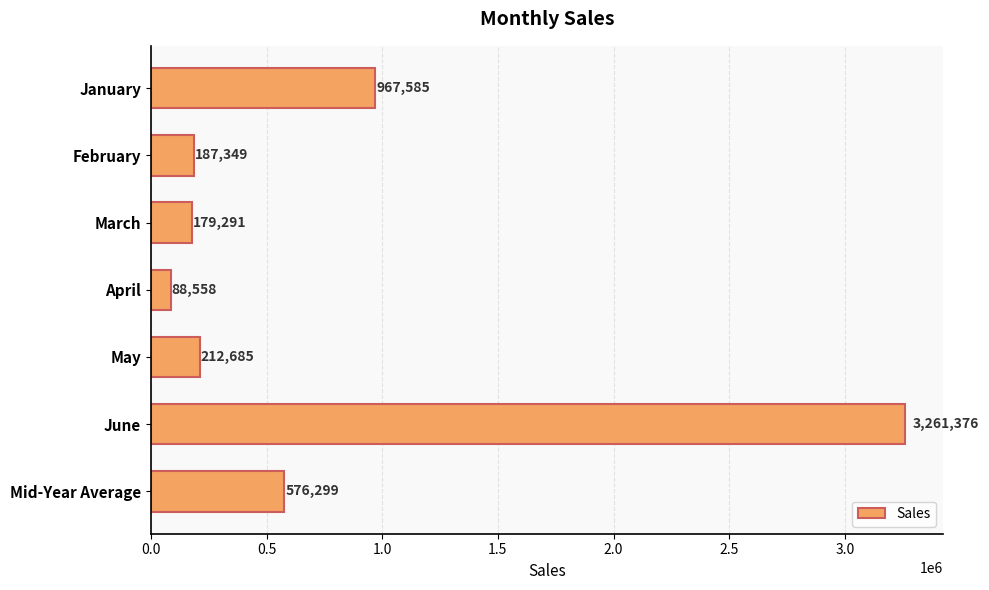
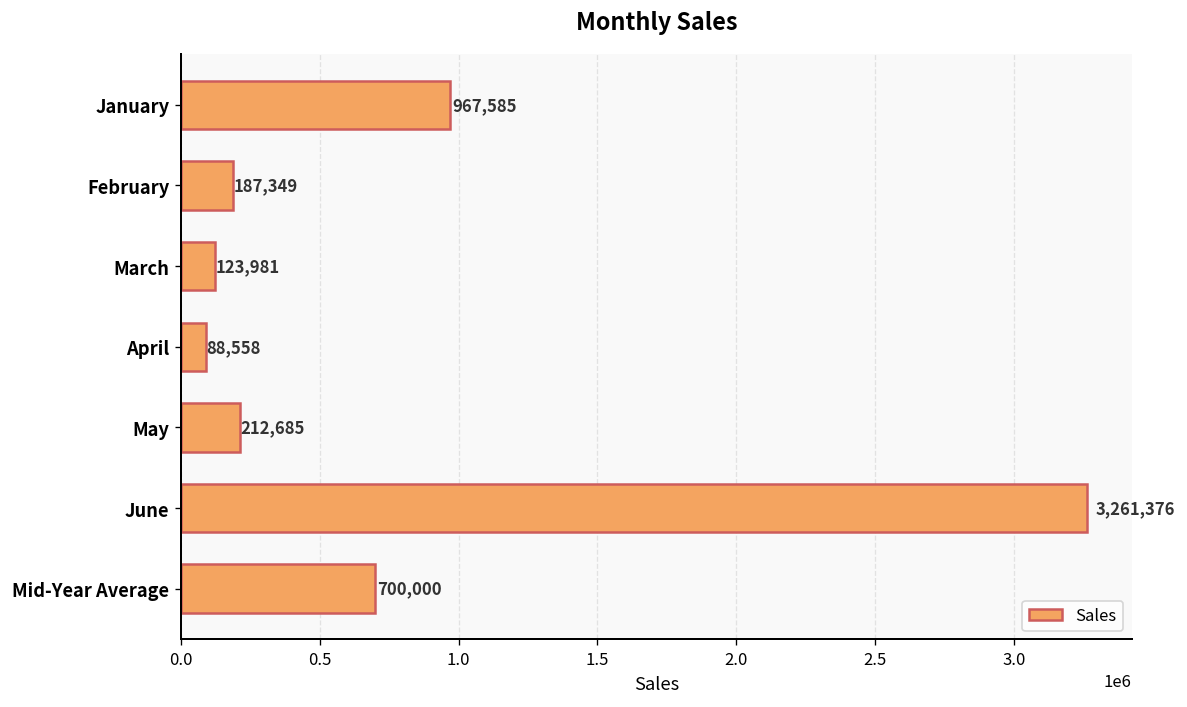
March: 179,291 -> 123,981
Mid-Year Average: 576,299 -> 700,000
